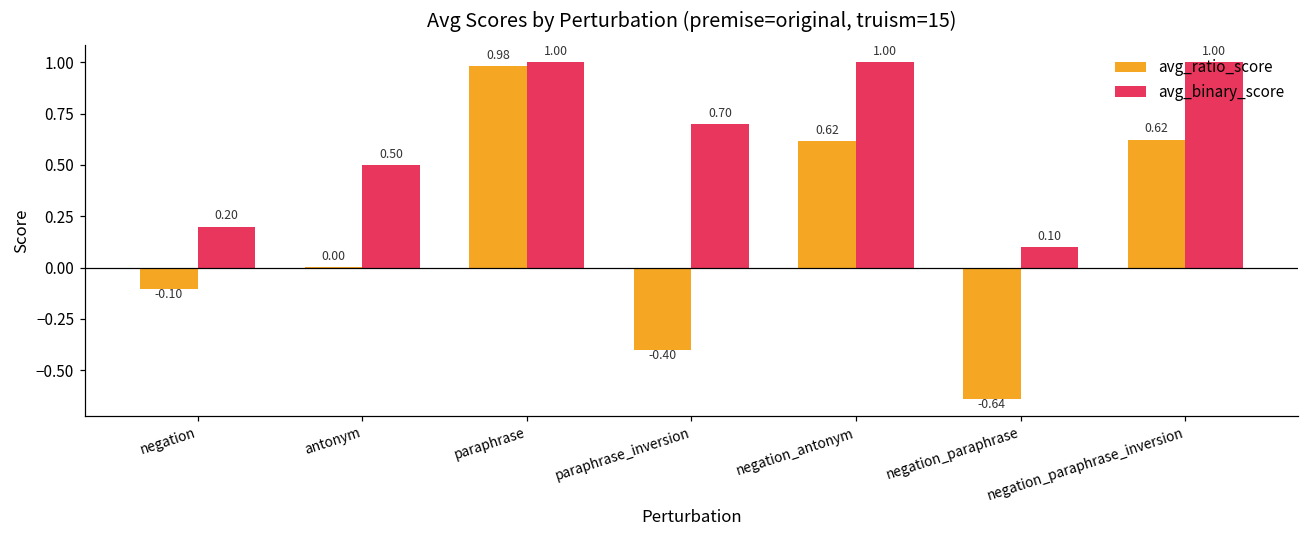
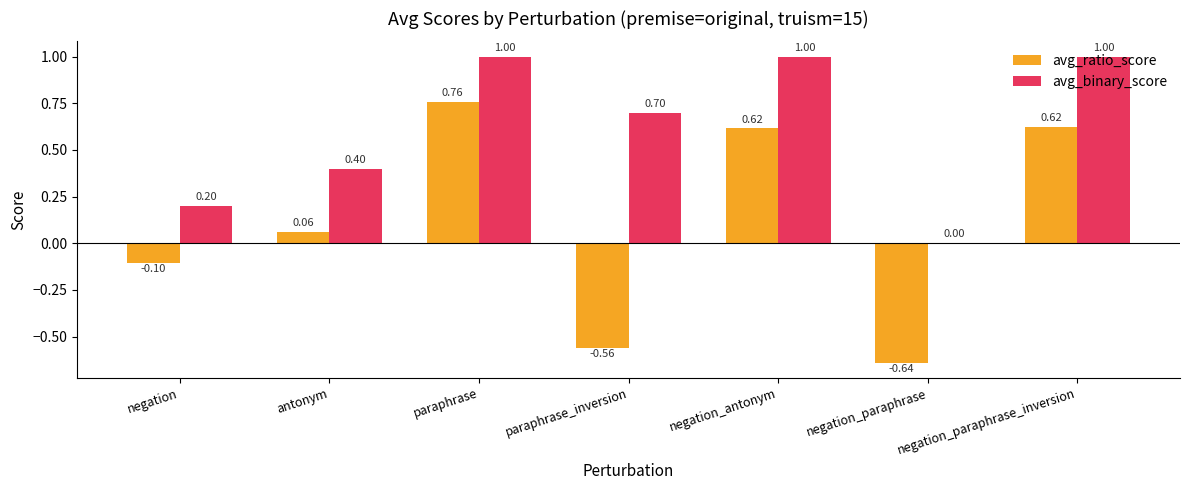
avg_ratio_score, antonym: 0.00 -> 0.06
avg_binary_score, antonym: 0.50 -> 0.40
avg_ratio_score, paraphrase: 0.98 -> 0.76
avg_ratio_score, paraphrase_inversion: -0.40 -> -0.56
avg_binary_score, negation_paraphrase: 0.10 -> 0.00
